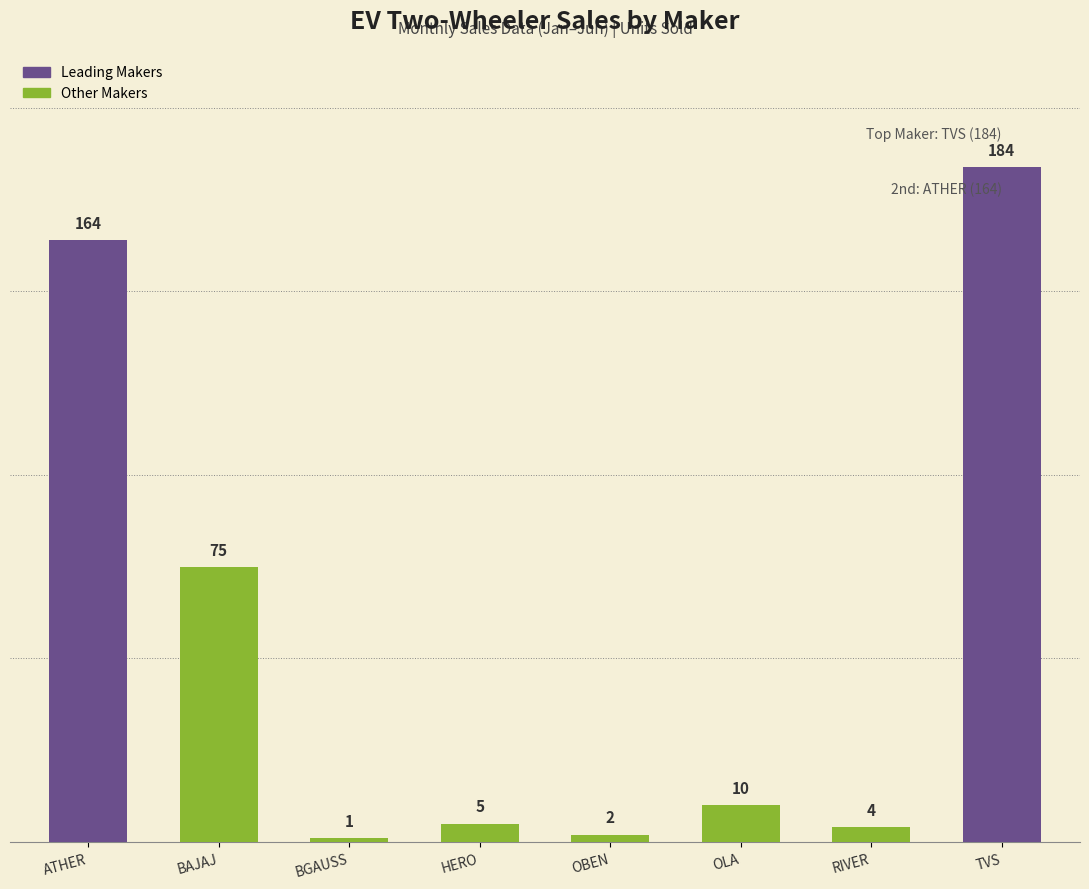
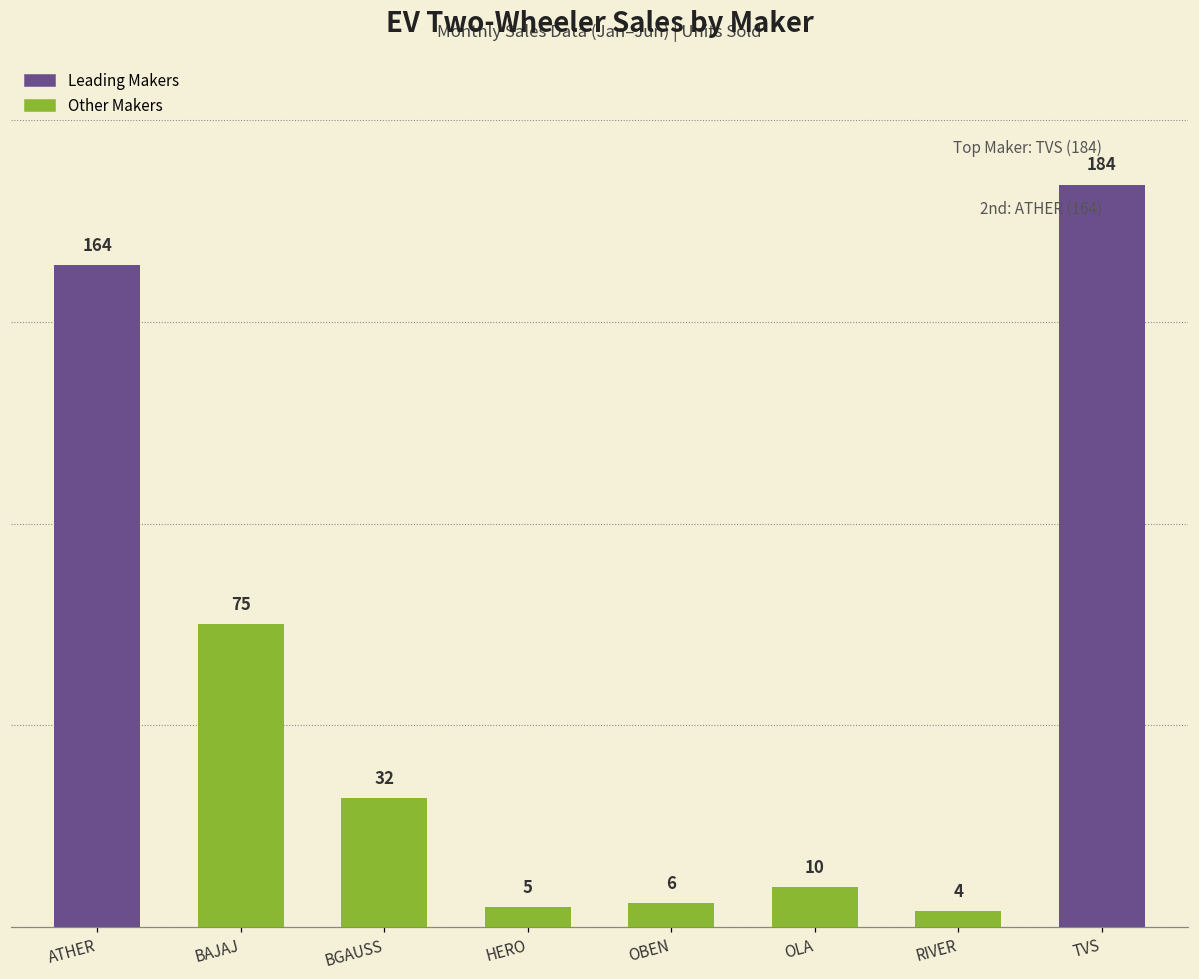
BGAUSS: 1 -> 32
OBEN: 2 -> 6
